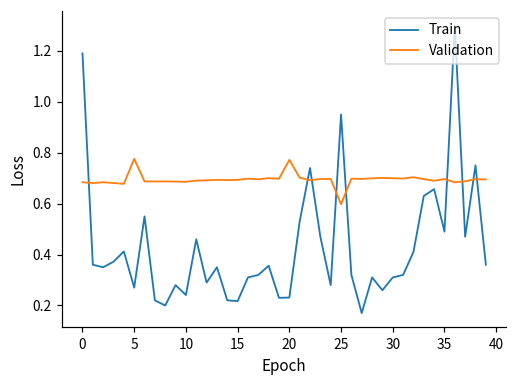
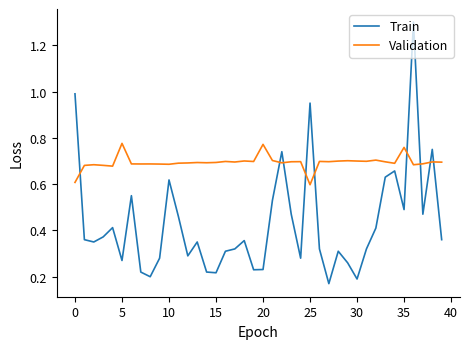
Train, 0: 1.19 -> 0.99
Validation, 0: 0.68 -> 0.61
Train, 10: 0.24 -> 0.62
Train, 30: 0.31 -> 0.19
Validation, 35: 0.70 -> 0.76
